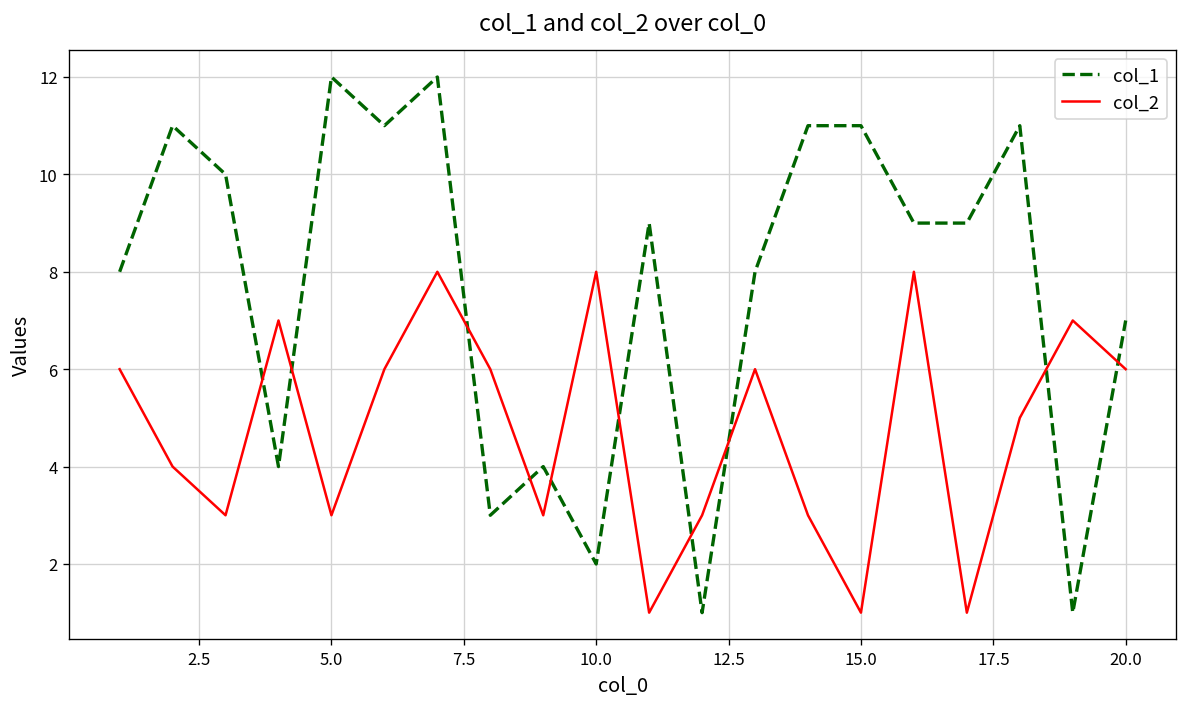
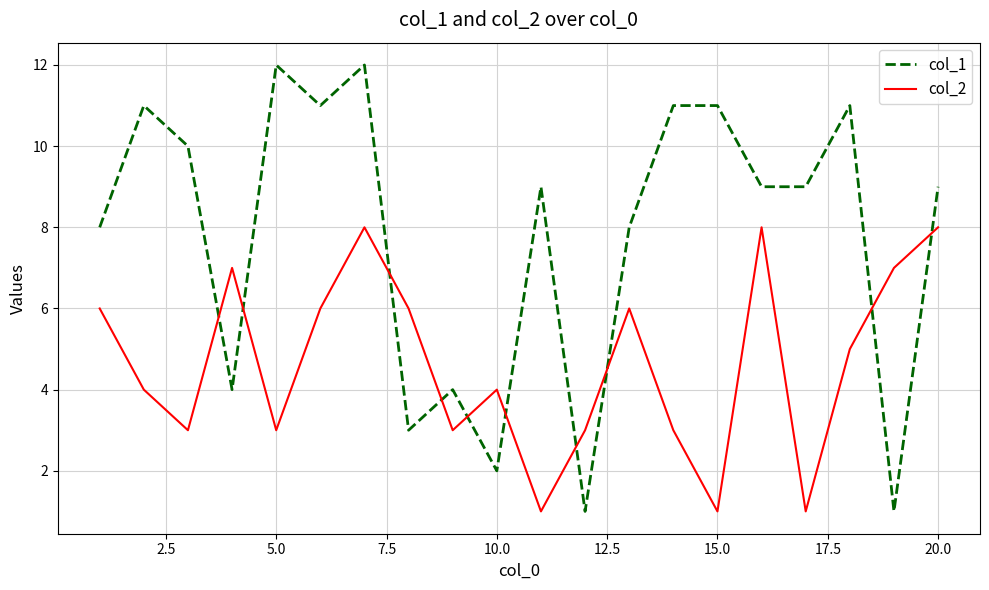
col_2, 10.0: 8 -> 4
col_1, 20.0: 7 -> 9
col_2, 20.0: 6 -> 8
